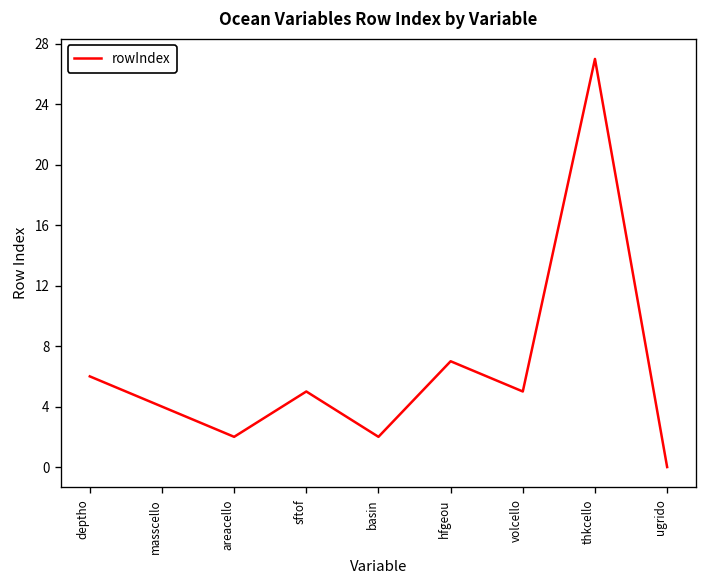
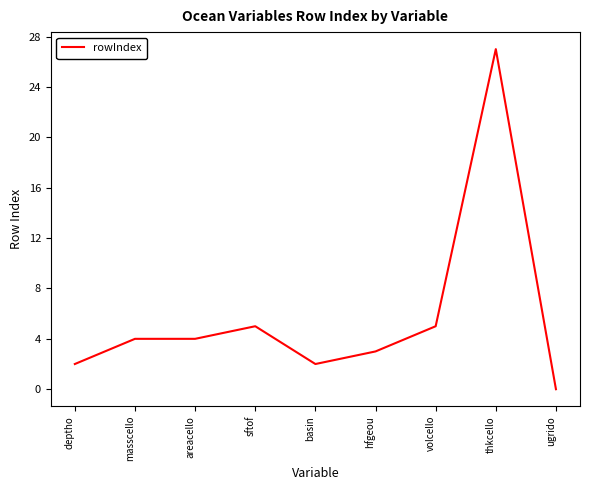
deptho: 6 -> 2
areacello: 2 -> 4
hfgeou: 7 -> 3
